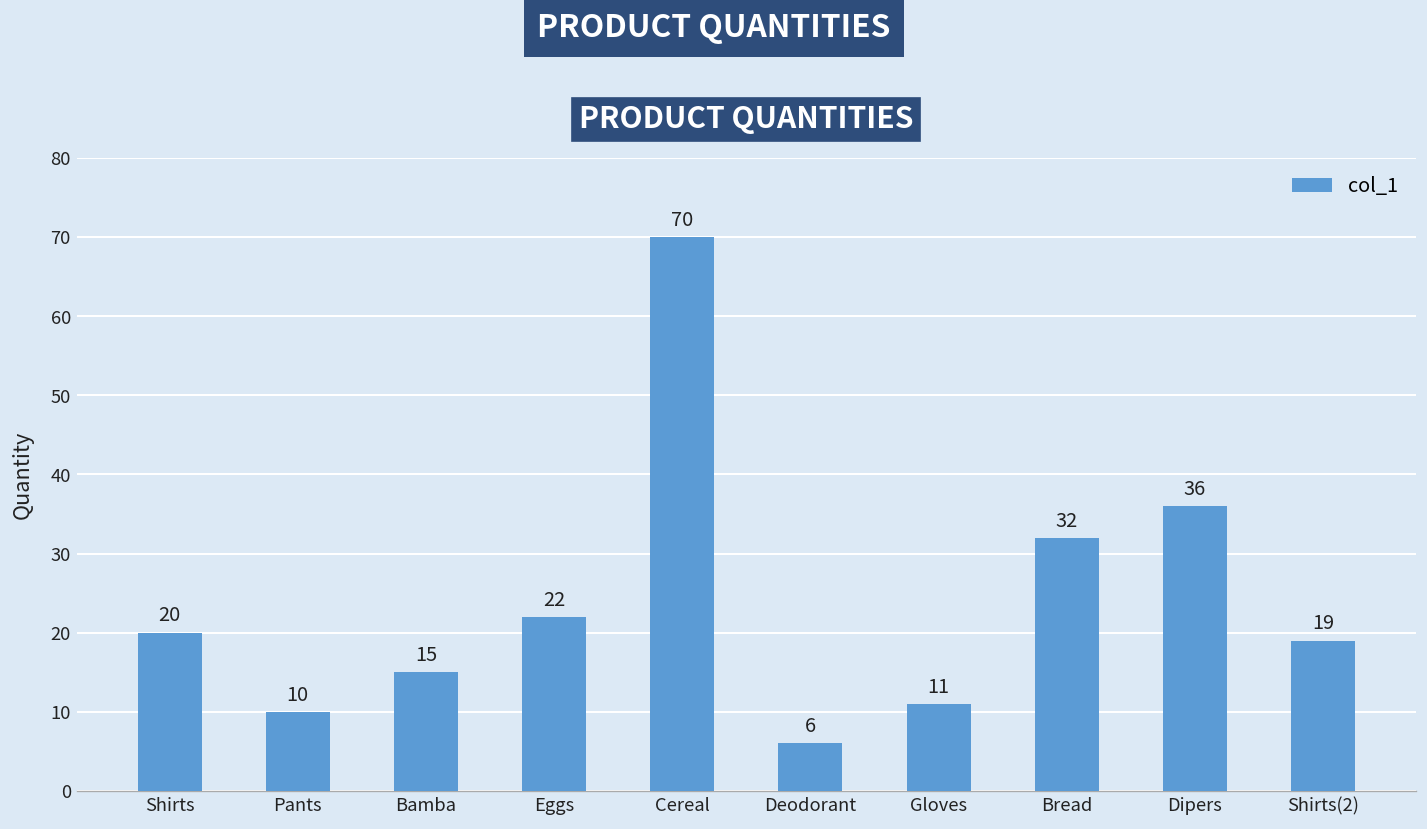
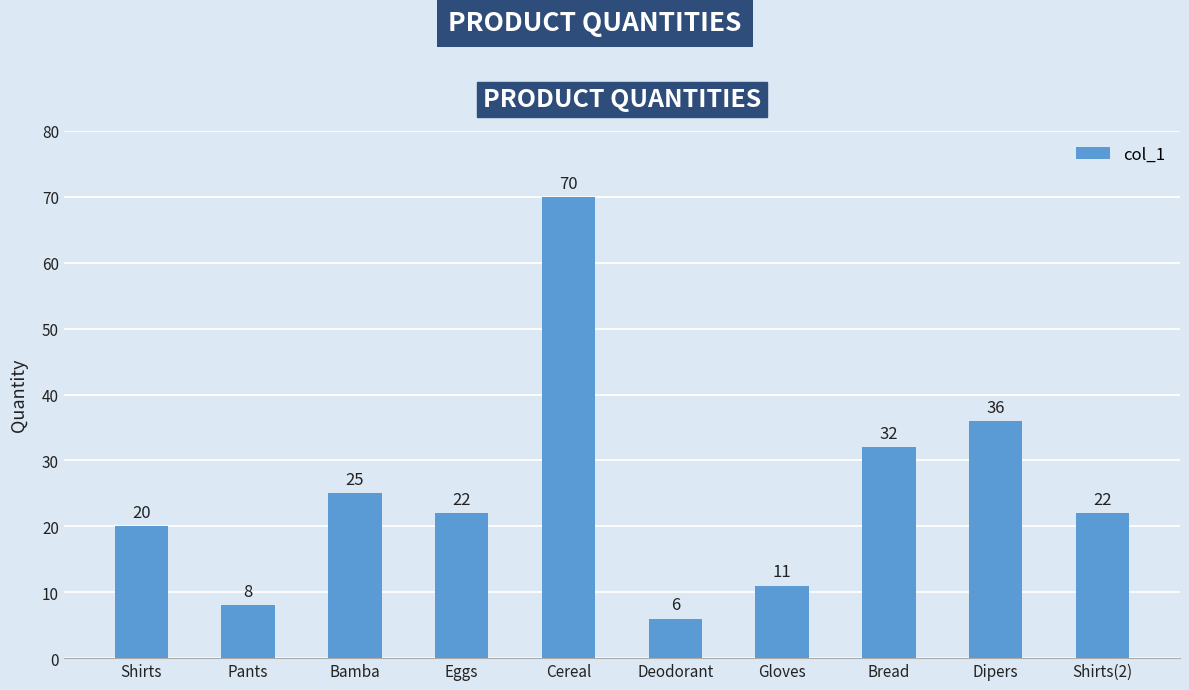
Pants: 10 -> 8
Bamba: 15 -> 25
Shirts(2): 19 -> 22
